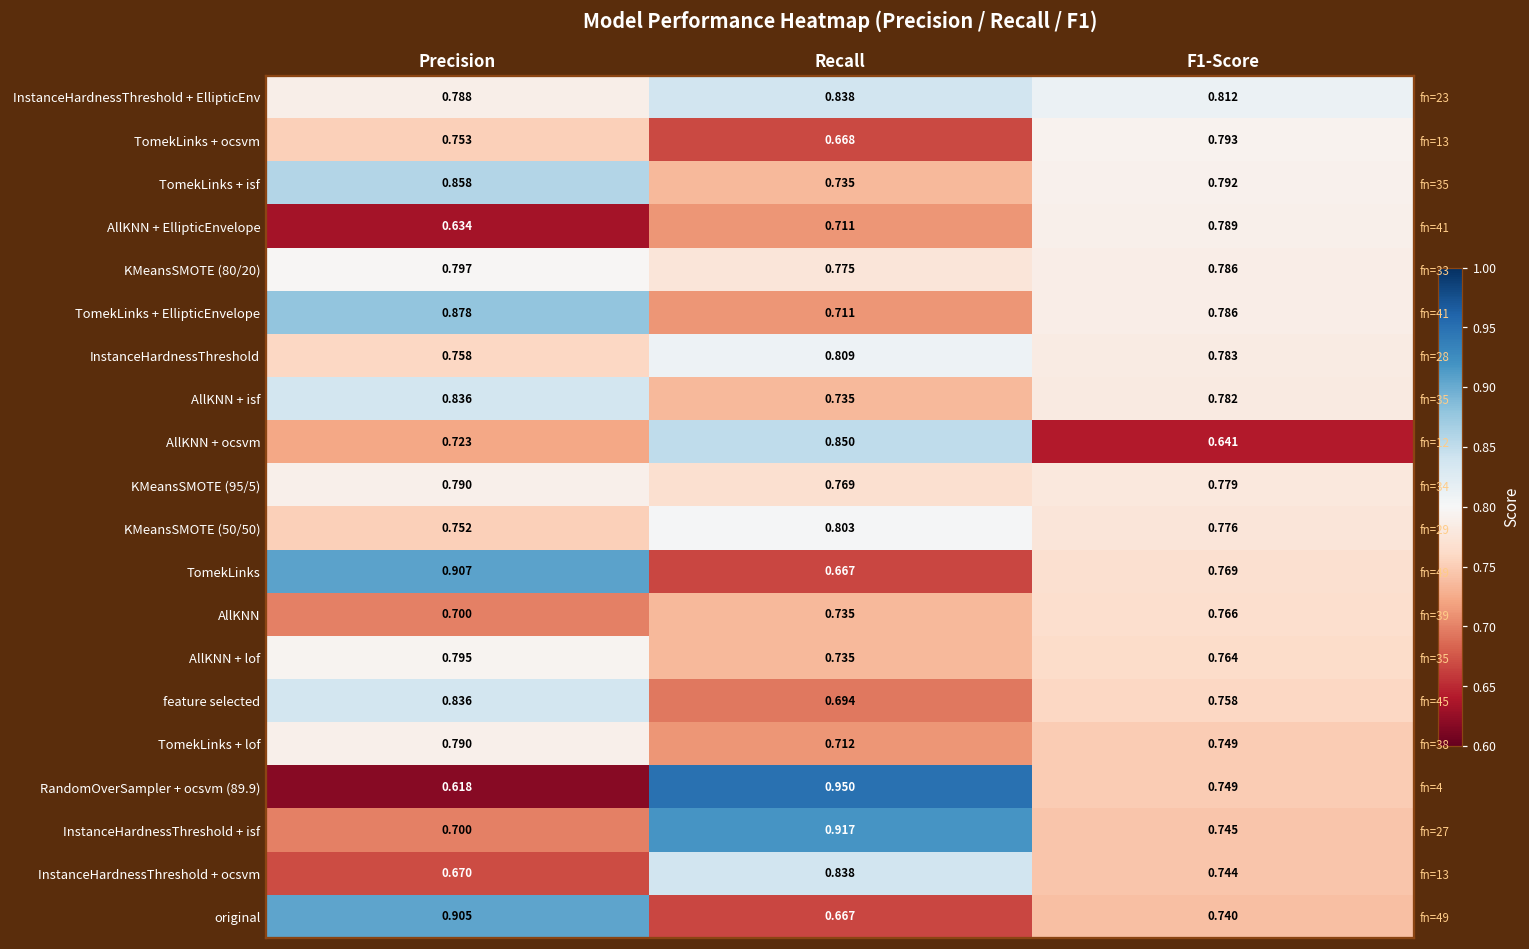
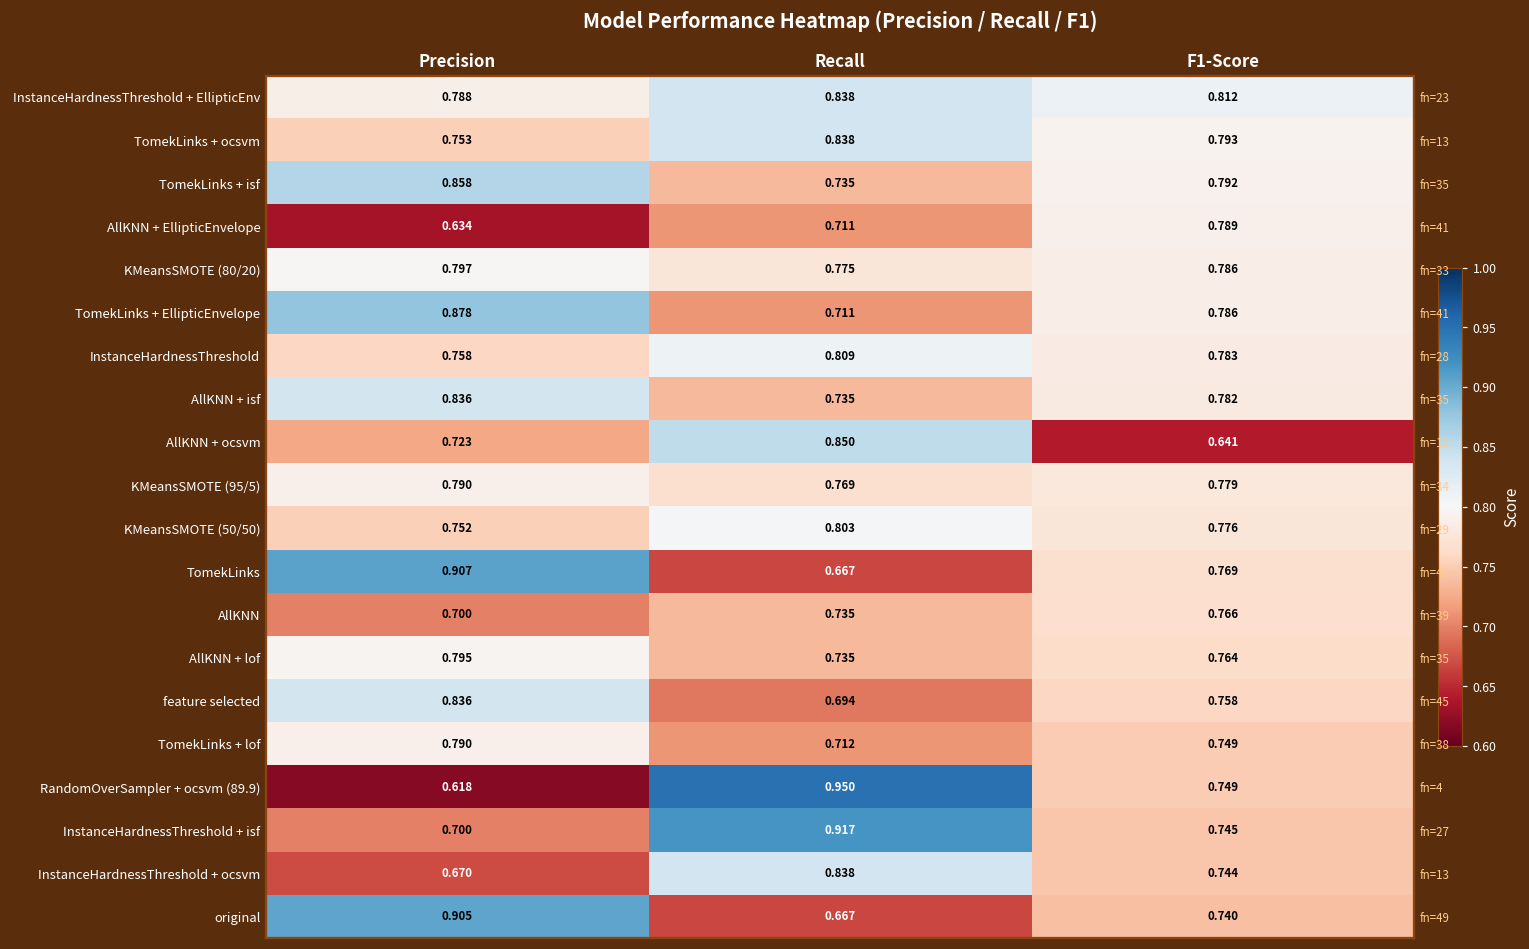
TomekLinks + ocsvm, Recall: 0.668 -> 0.838
